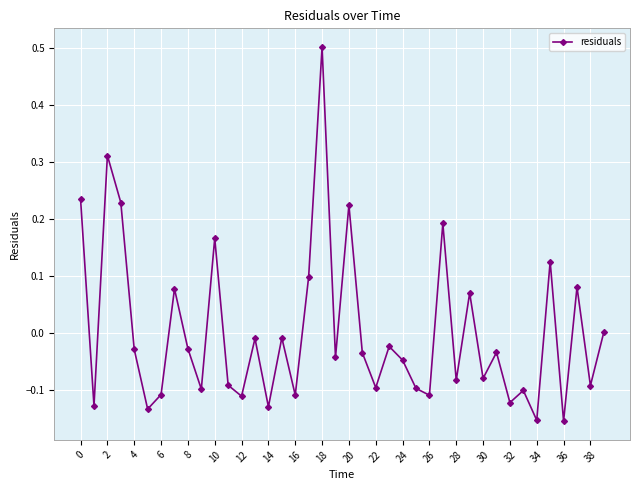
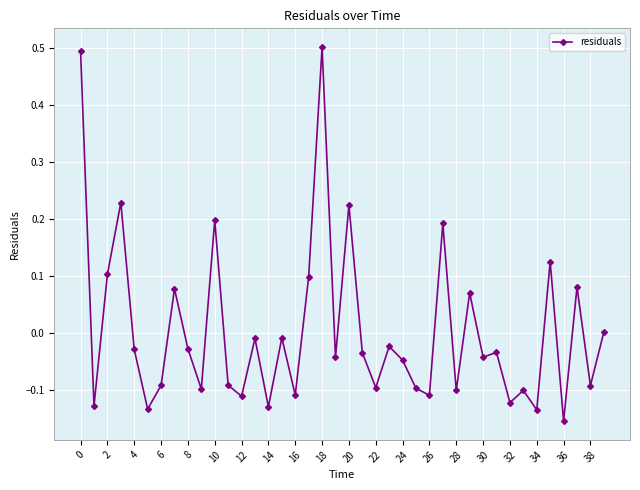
0: 0.23 -> 0.49
2: 0.31 -> 0.10
6: -0.11 -> -0.09
10: 0.17 -> 0.20
28: -0.08 -> -0.10
30: -0.08 -> -0.04
34: -0.15 -> -0.13
